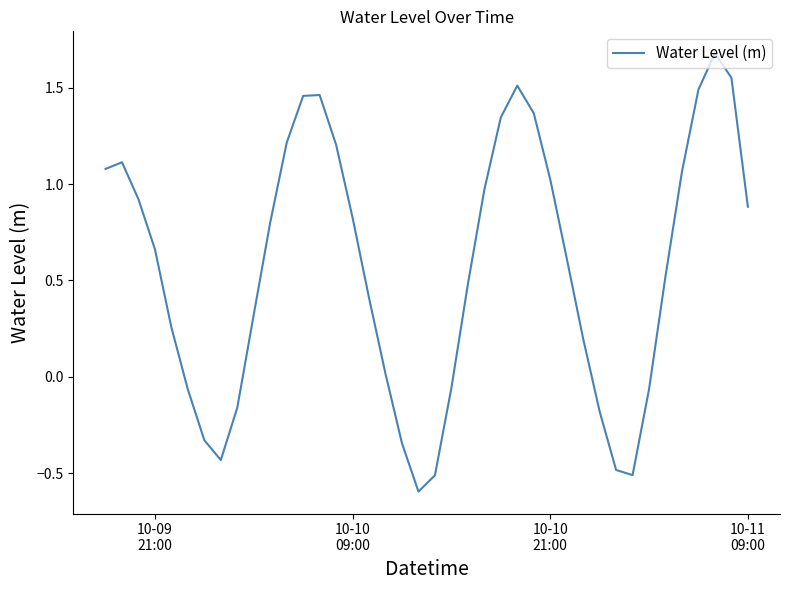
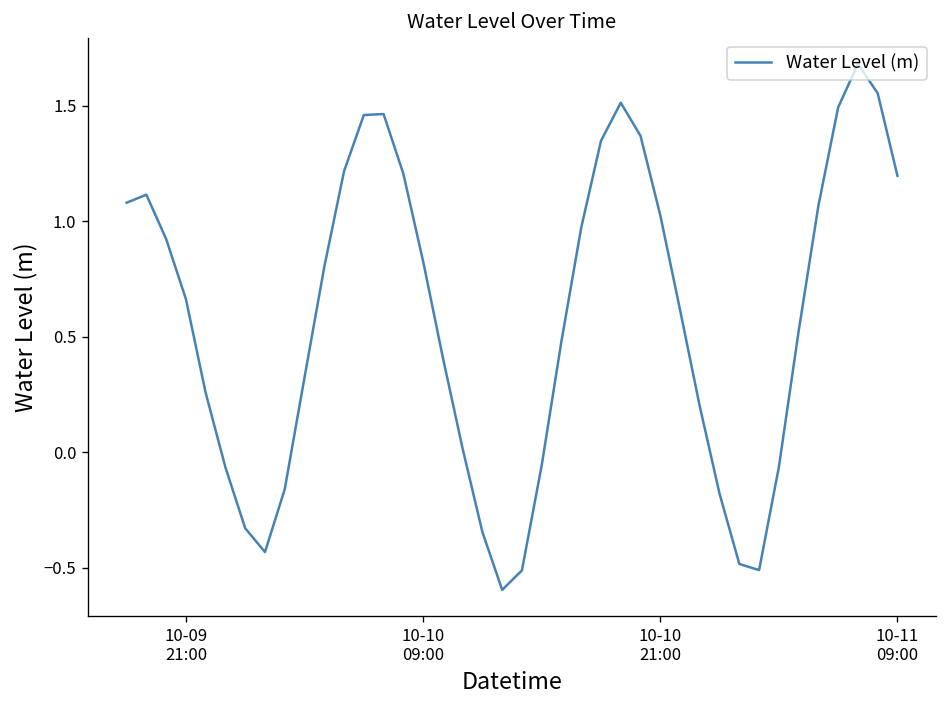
10-11 09:00: 0.88 -> 1.20
